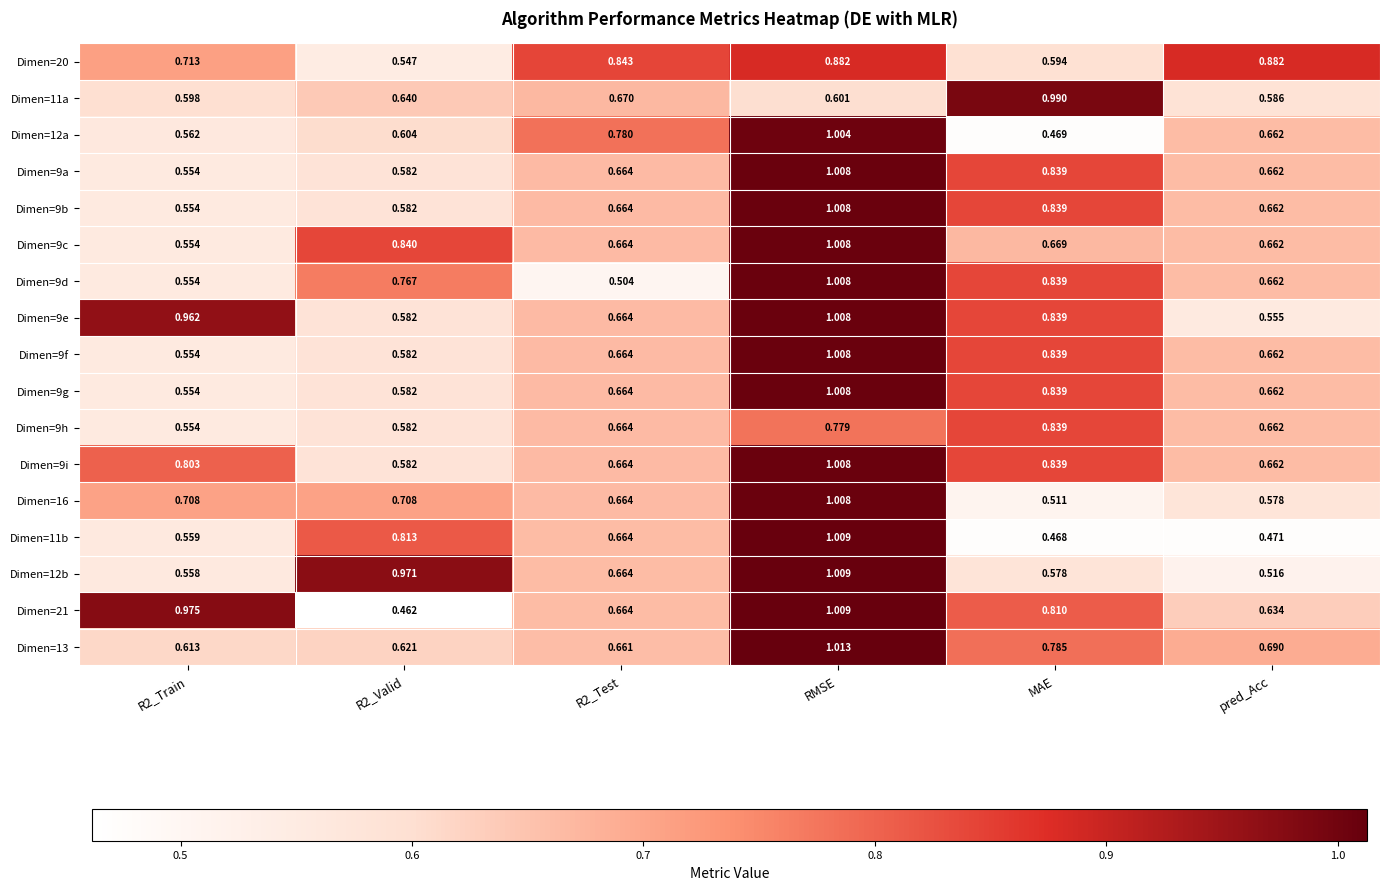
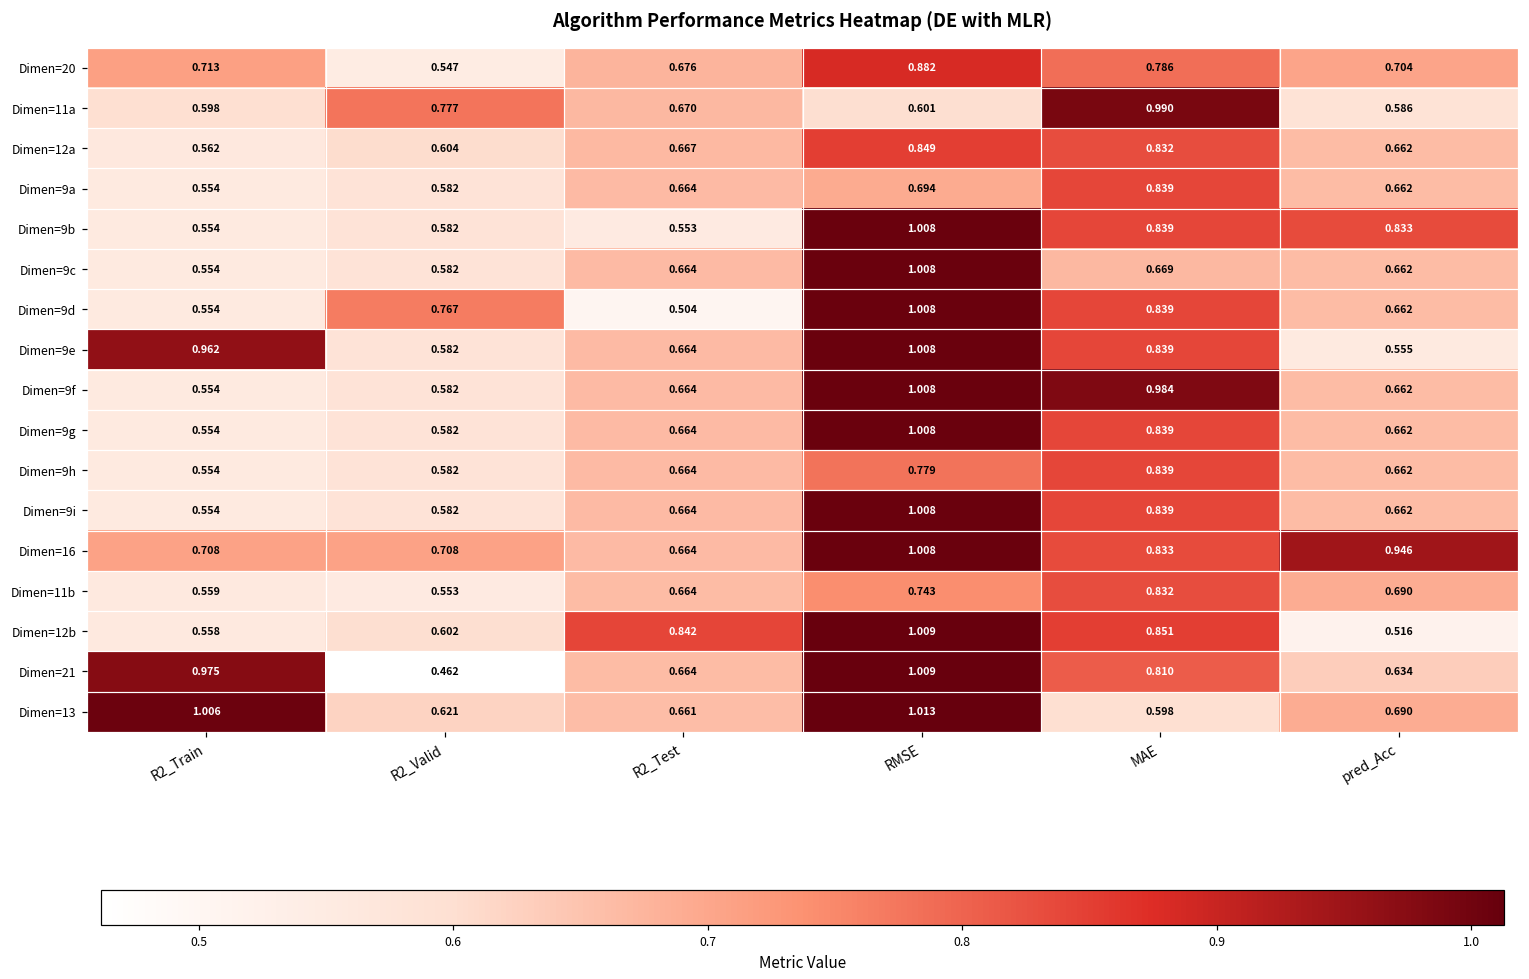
Dimen=20, R2_Test: 0.843 -> 0.676
Dimen=20, MAE: 0.594 -> 0.786
Dimen=20, pred_Acc: 0.882 -> 0.704
Dimen=11a, R2_Valid: 0.640 -> 0.777
Dimen=12a, R2_Test: 0.780 -> 0.667
Dimen=12a, RMSE: 1.004 -> 0.849
Dimen=12a, MAE: 0.469 -> 0.832
Dimen=9a, RMSE: 1.008 -> 0.694
Dimen=9b, R2_Test: 0.664 -> 0.553
Dimen=9b, pred_Acc: 0.662 -> 0.833
Dimen=9c, R2_Valid: 0.840 -> 0.582
Dimen=9f, MAE: 0.839 -> 0.984
Dimen=9i, R2_Train: 0.803 -> 0.554
Dimen=16, MAE: 0.511 -> 0.833
Dimen=16, pred_Acc: 0.578 -> 0.946
Dimen=11b, R2_Valid: 0.813 -> 0.553
Dimen=11b, RMSE: 1.009 -> 0.743
Dimen=11b, MAE: 0.468 -> 0.832
Dimen=11b, pred_Acc: 0.471 -> 0.690
Dimen=12b, R2_Valid: 0.971 -> 0.602
Dimen=12b, R2_Test: 0.664 -> 0.842
Dimen=12b, MAE: 0.578 -> 0.851
Dimen=13, R2_Train: 0.613 -> 1.006
Dimen=13, MAE: 0.785 -> 0.598
